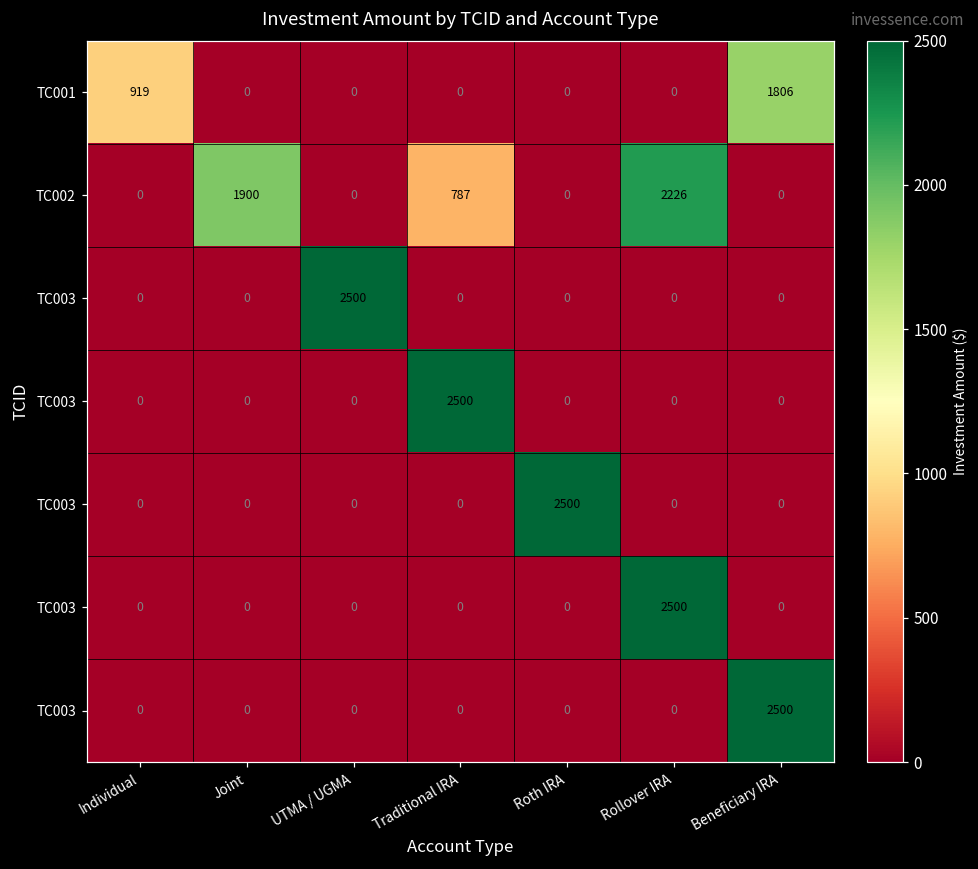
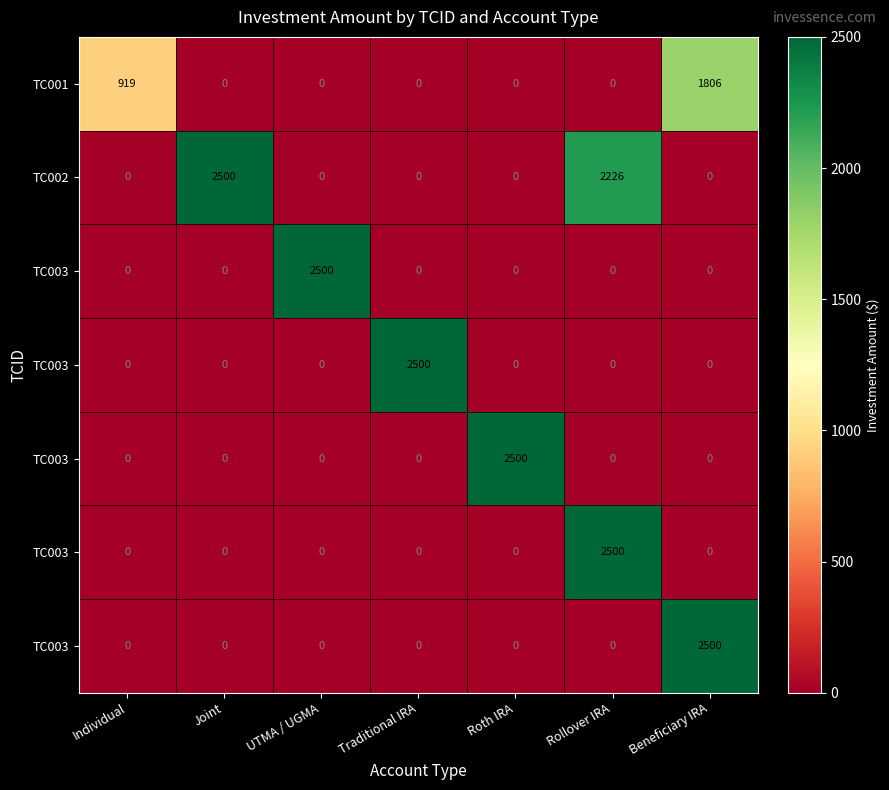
TC002, Joint: 1900 -> 2500
TC002, Traditional IRA: 787 -> 0
